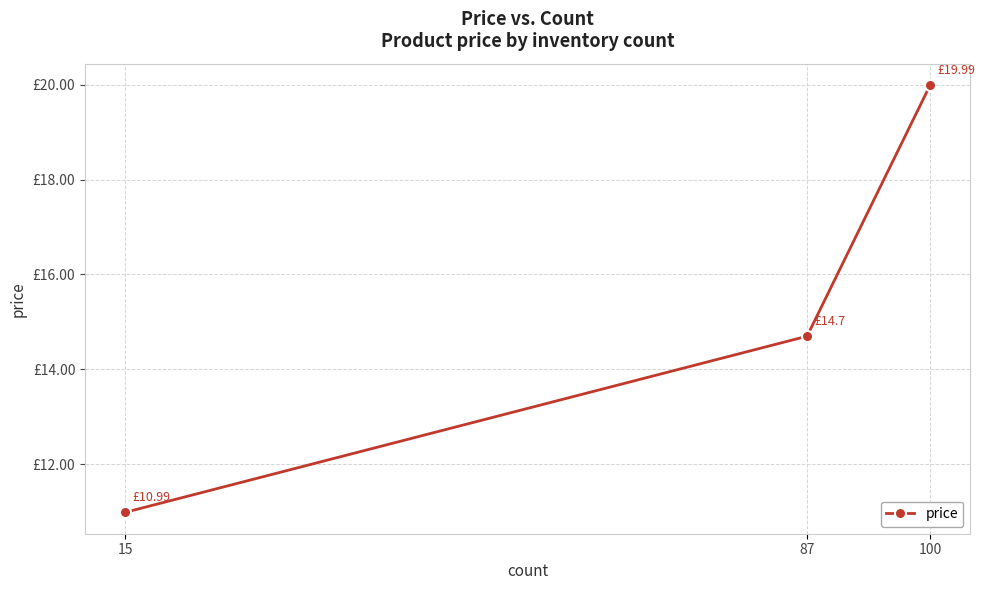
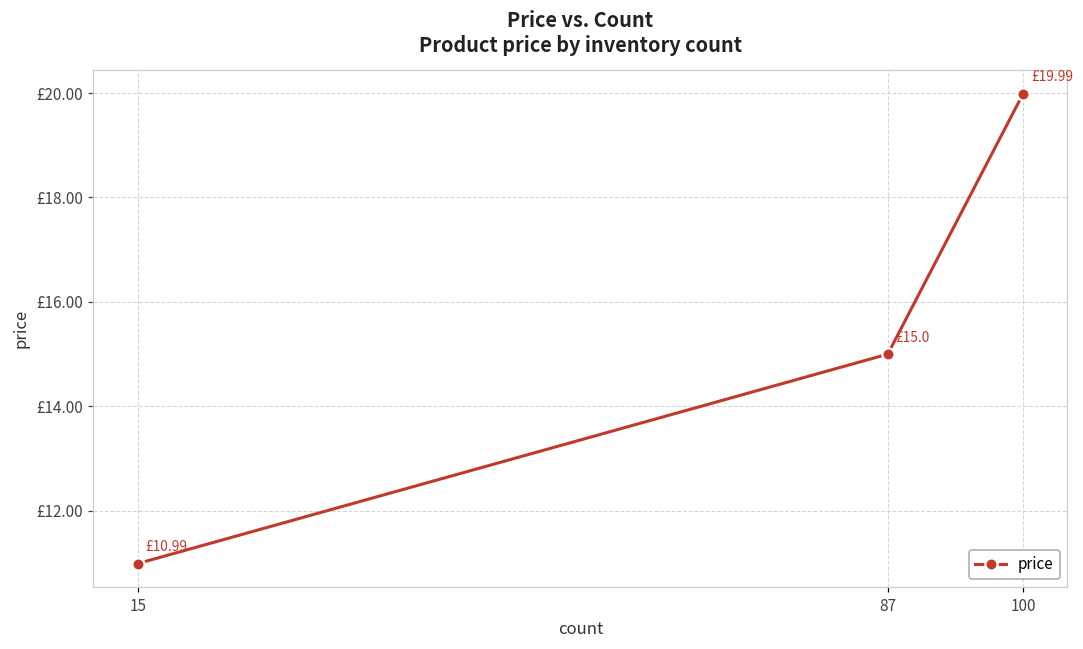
87: £14.7 -> £15.0
